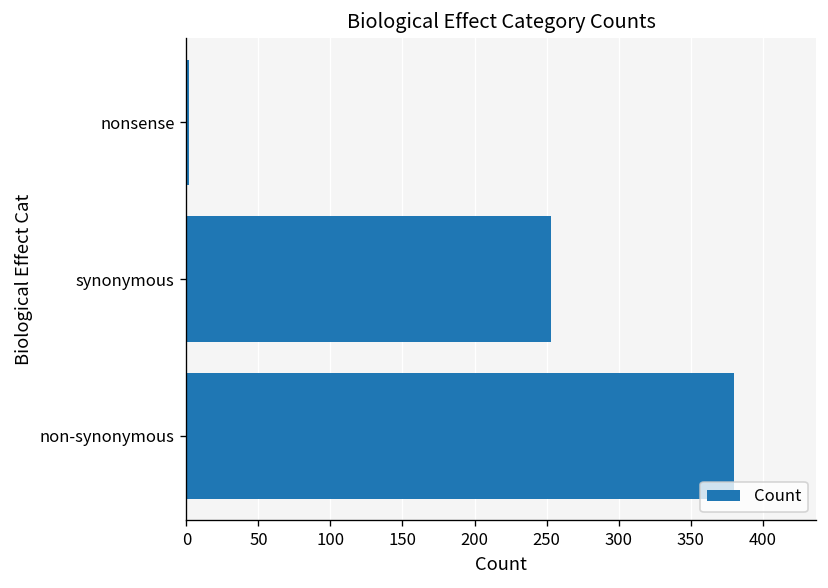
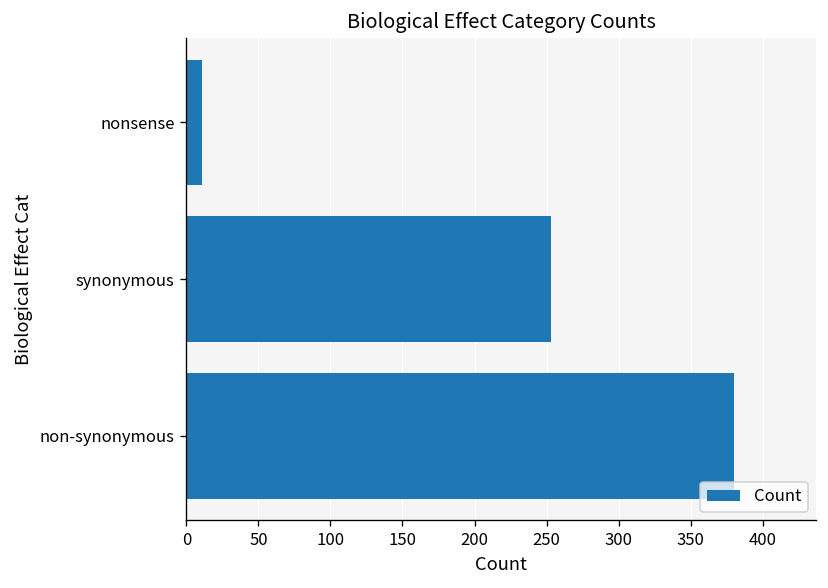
nonsense: 2 -> 11
